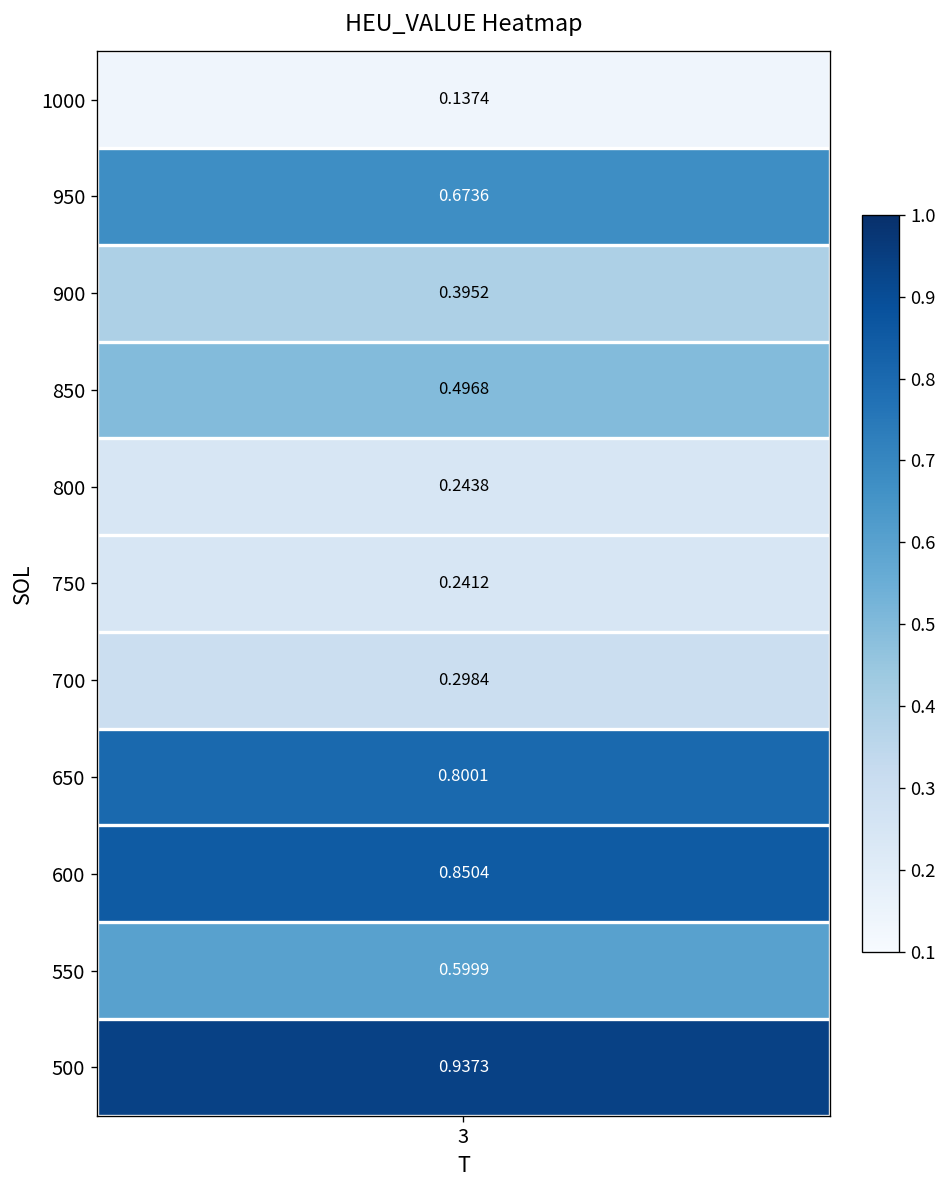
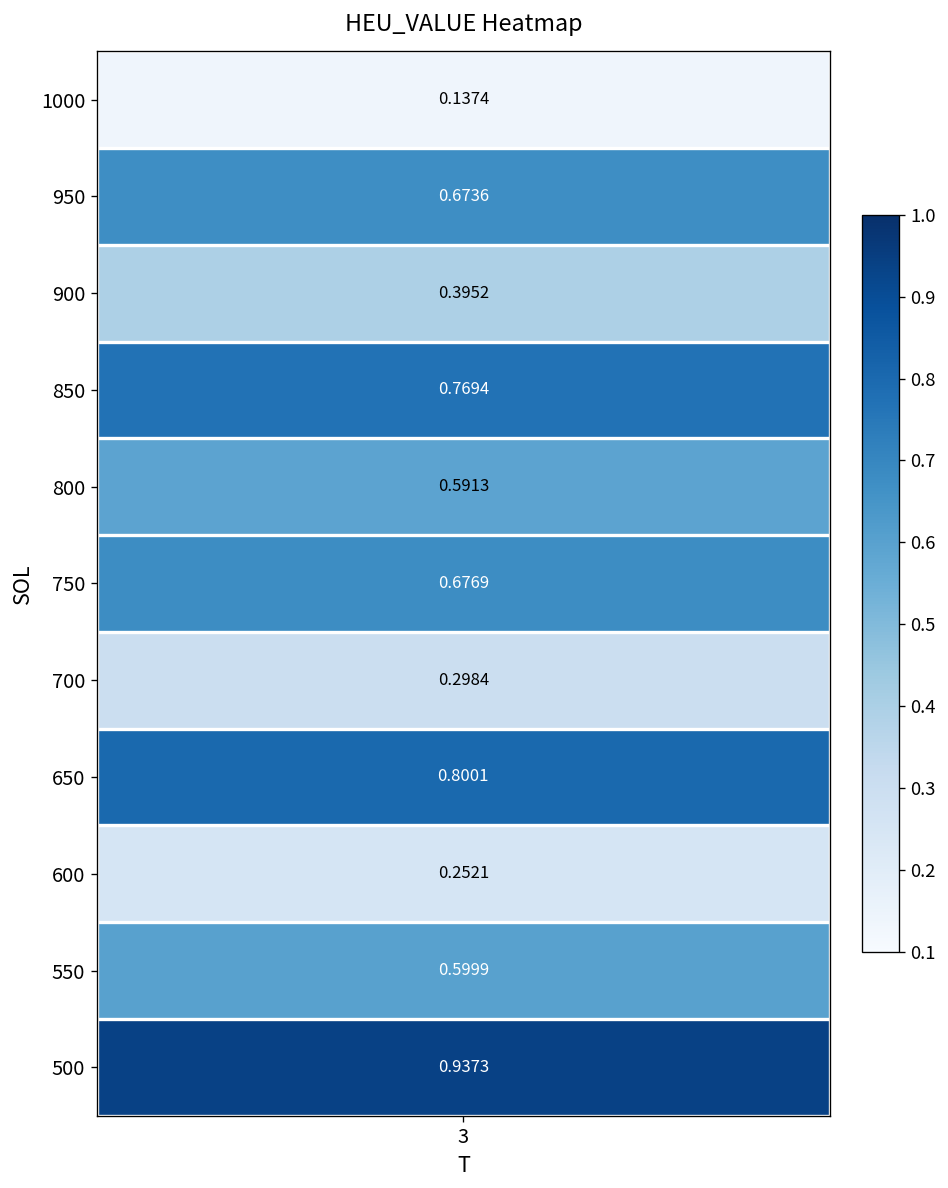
850, 3: 0.4968 -> 0.7694
800, 3: 0.2438 -> 0.5913
750, 3: 0.2412 -> 0.6769
600, 3: 0.8504 -> 0.2521
